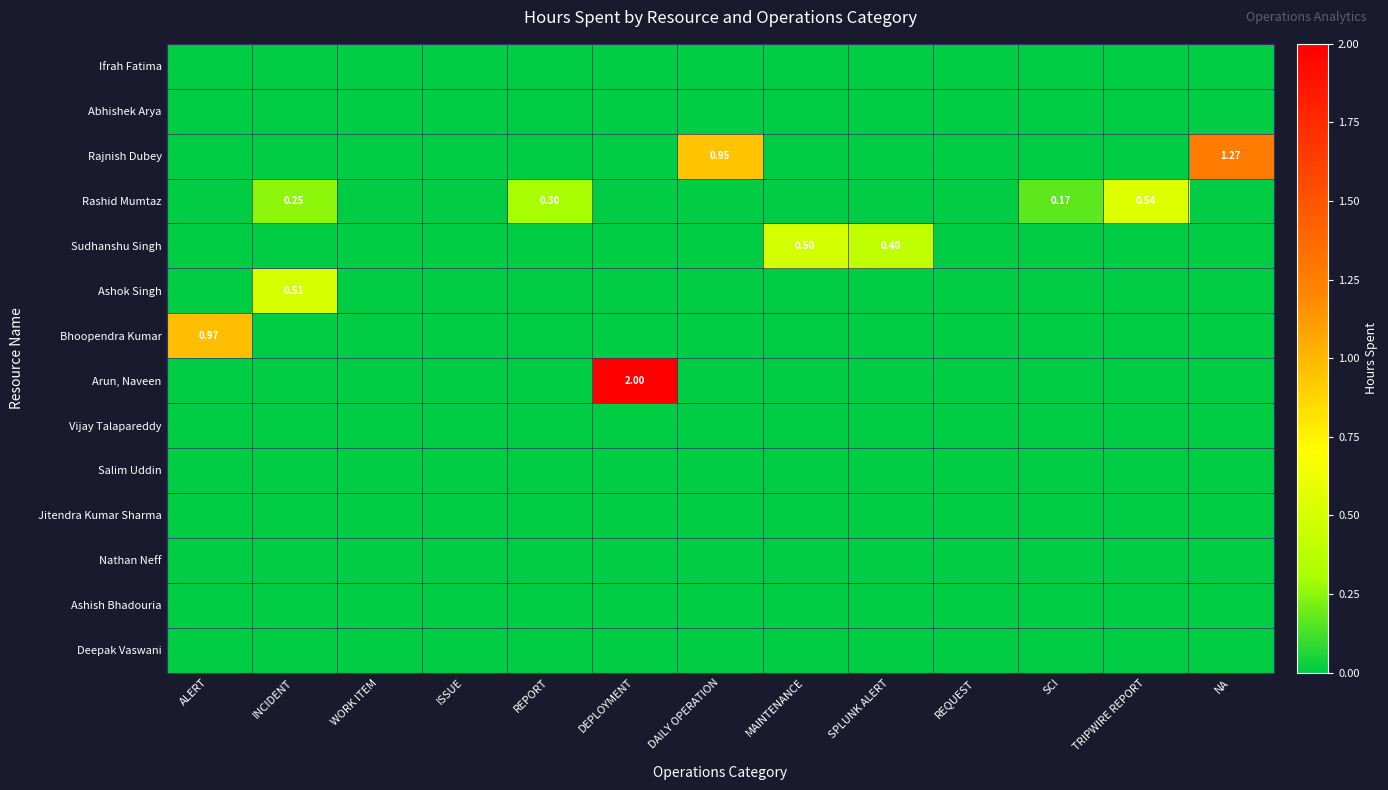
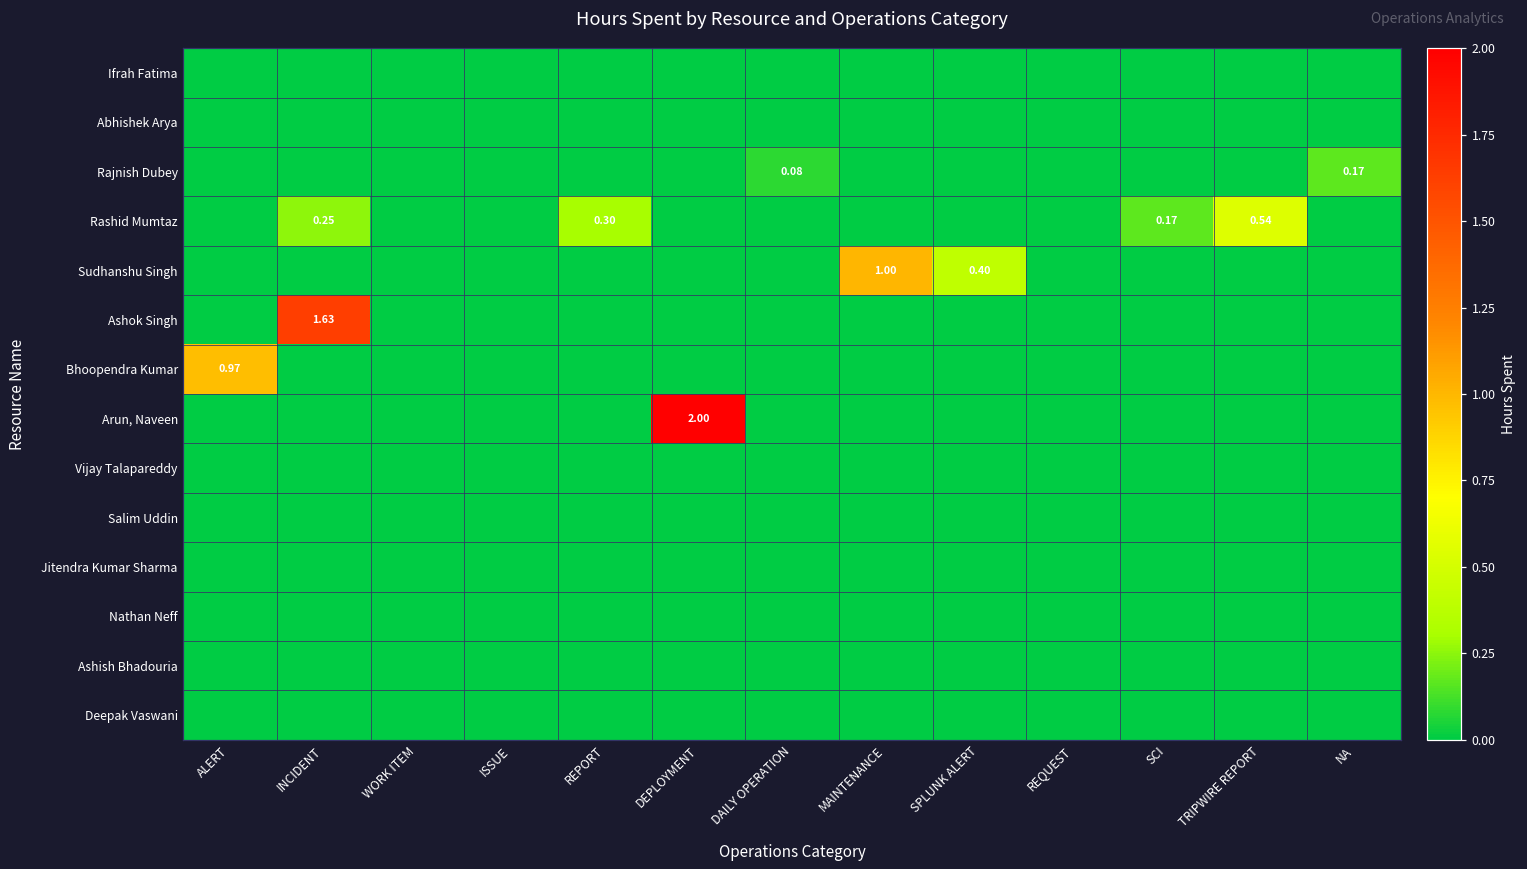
Rajnish Dubey, DAILY OPERATION: 0.95 -> 0.08
Rajnish Dubey, NA: 1.27 -> 0.17
Sudhanshu Singh, MAINTENANCE: 0.50 -> 1.00
Ashok Singh, INCIDENT: 0.51 -> 1.63
